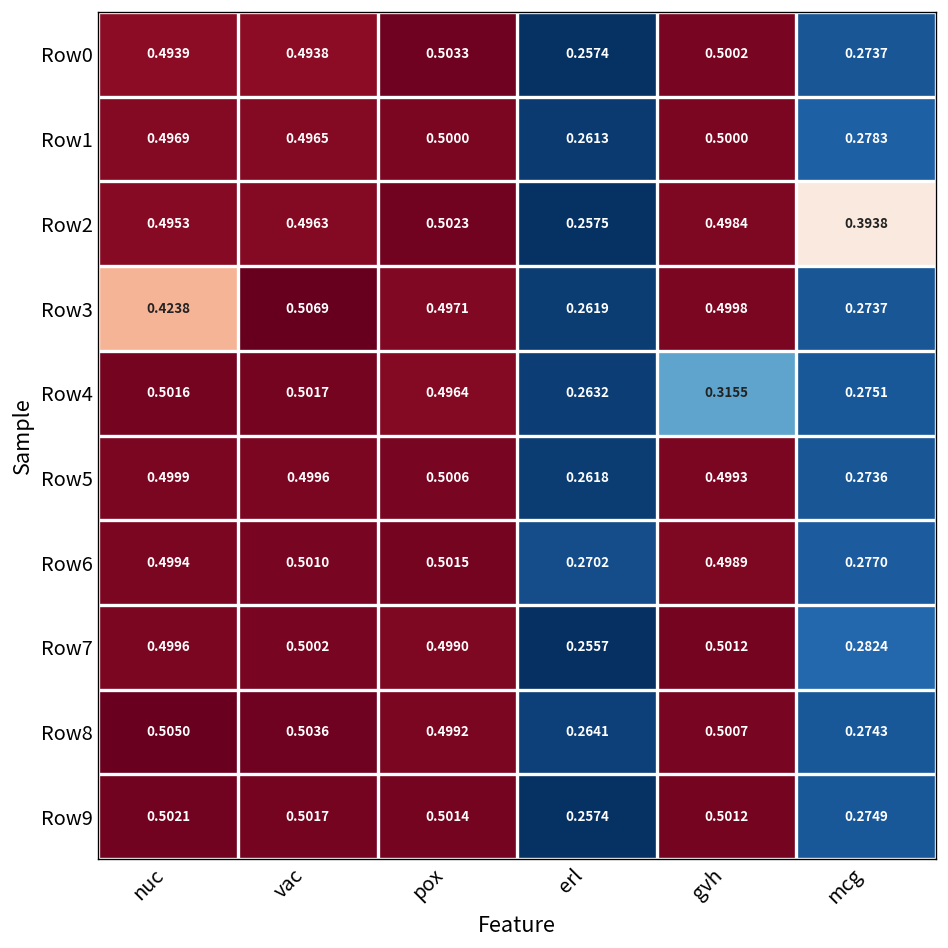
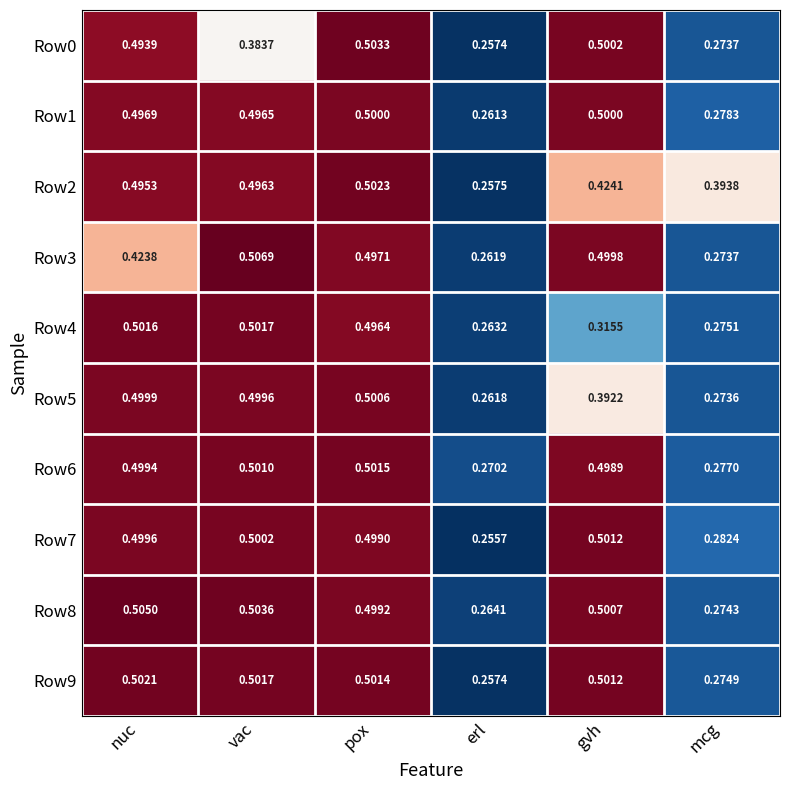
Row0, vac: 0.4938 -> 0.3837
Row2, gvh: 0.4984 -> 0.4241
Row5, gvh: 0.4993 -> 0.3922
